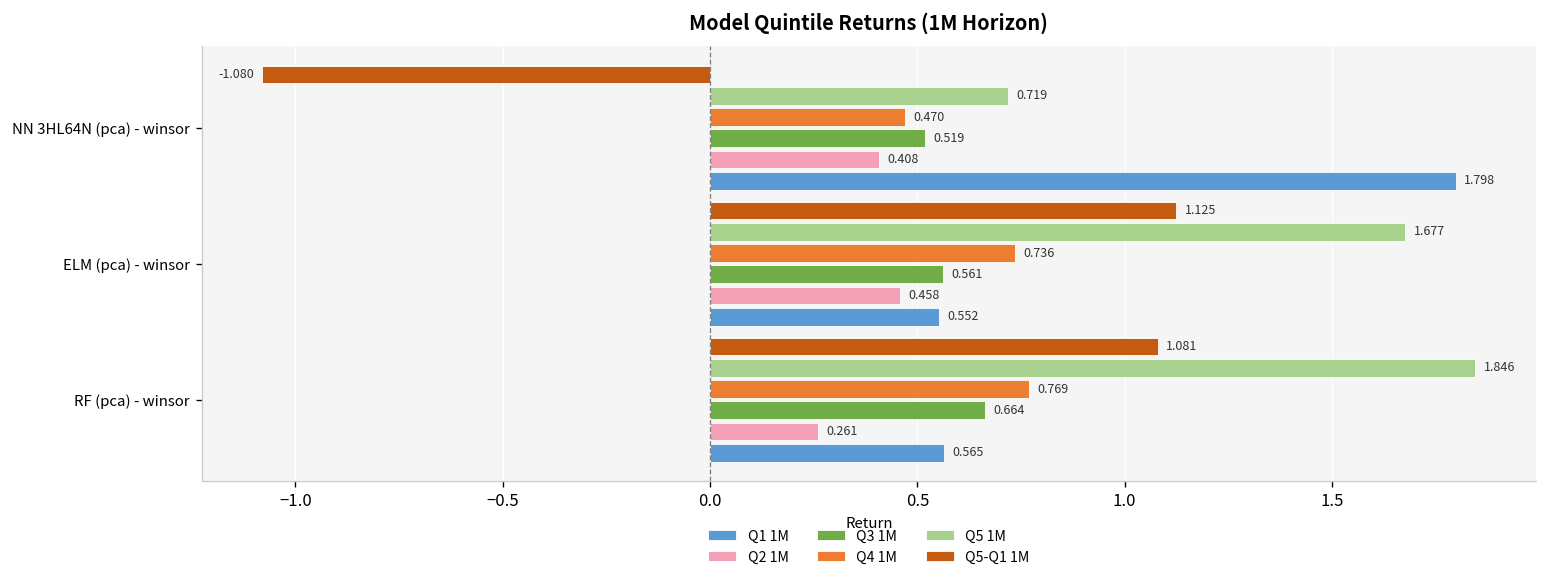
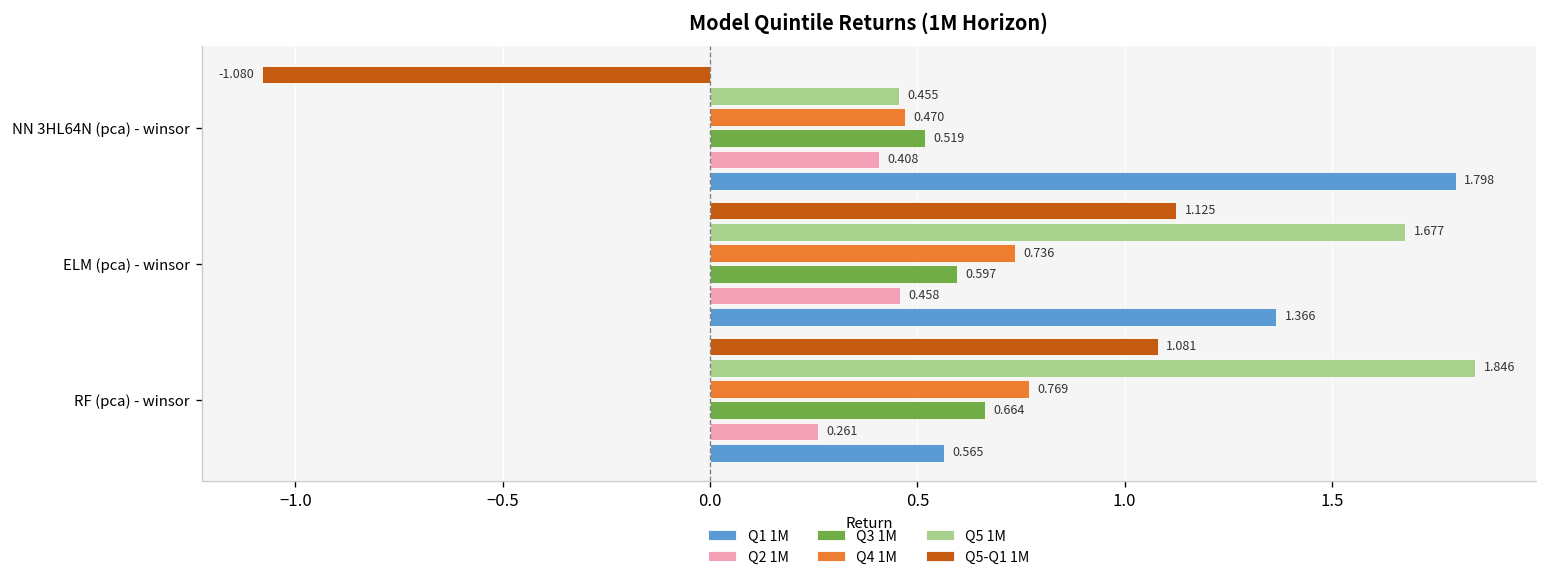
Q5 1M, NN 3HL64N (pca) - winsor: 0.719 -> 0.455
Q3 1M, ELM (pca) - winsor: 0.561 -> 0.597
Q1 1M, ELM (pca) - winsor: 0.552 -> 1.366
